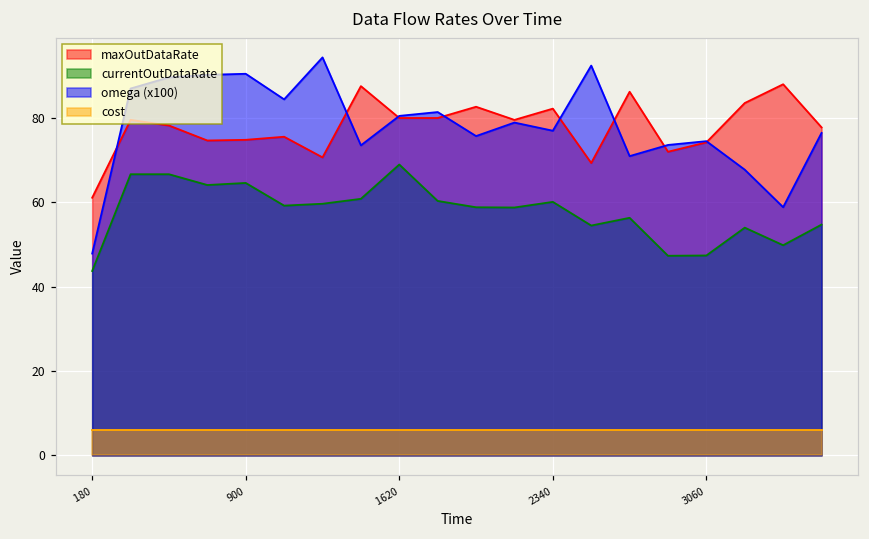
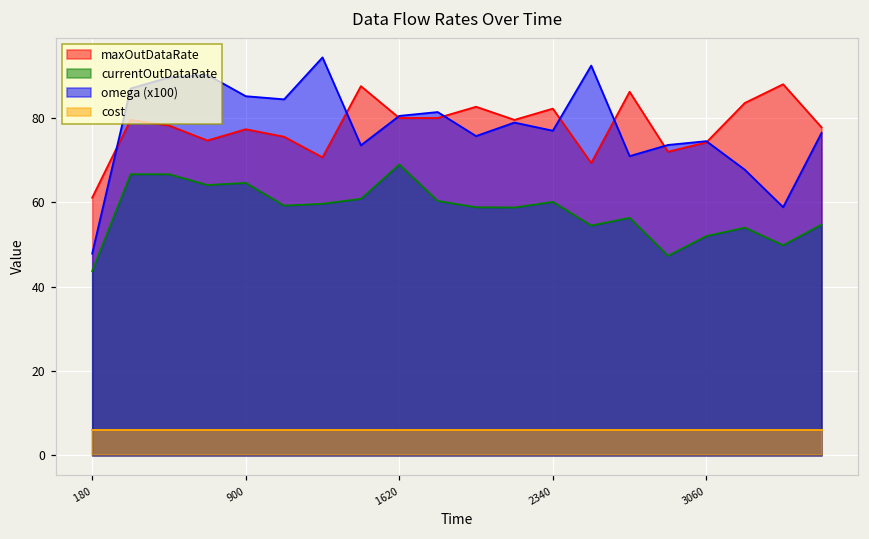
maxOutDataRate, 900: 75 -> 77
omega (x100), 900: 90 -> 85
currentOutDataRate, 3060: 47 -> 52
